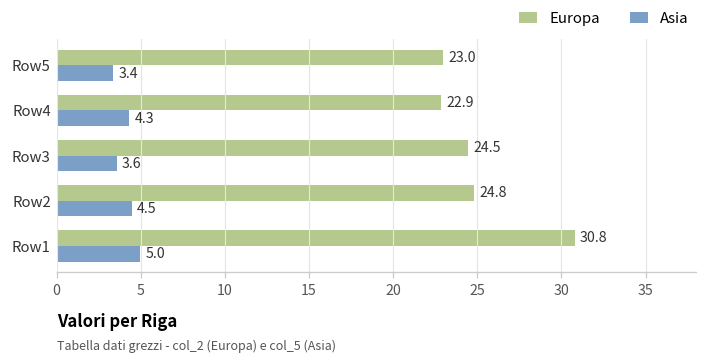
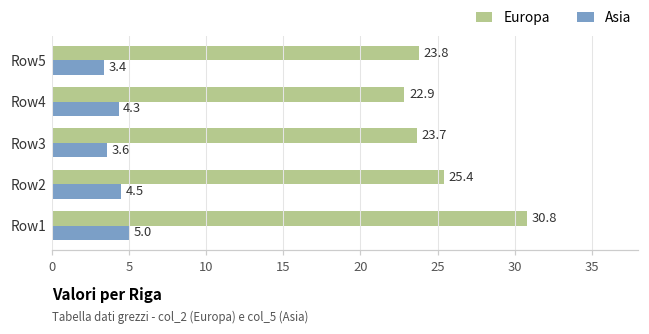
Europa, Row5: 23.0 -> 23.8
Europa, Row3: 24.5 -> 23.7
Europa, Row2: 24.8 -> 25.4
